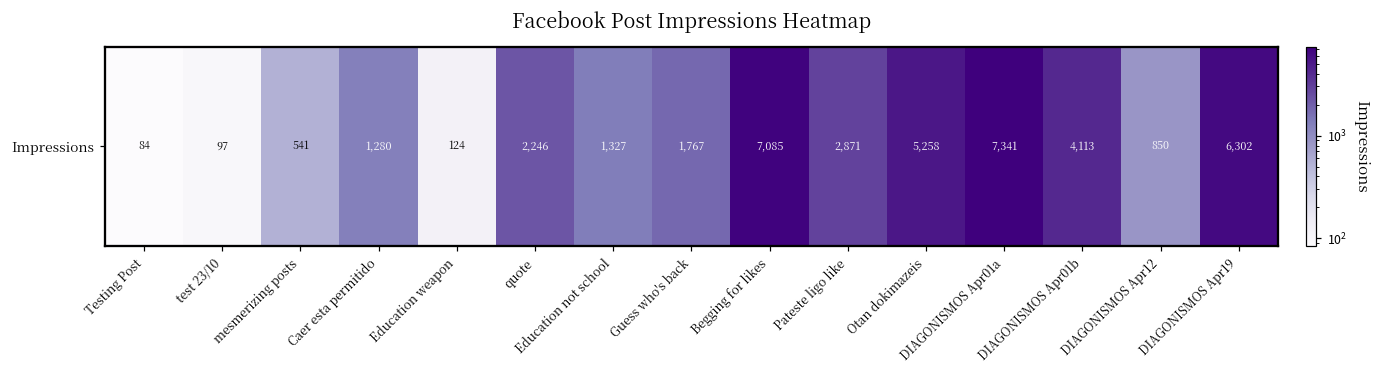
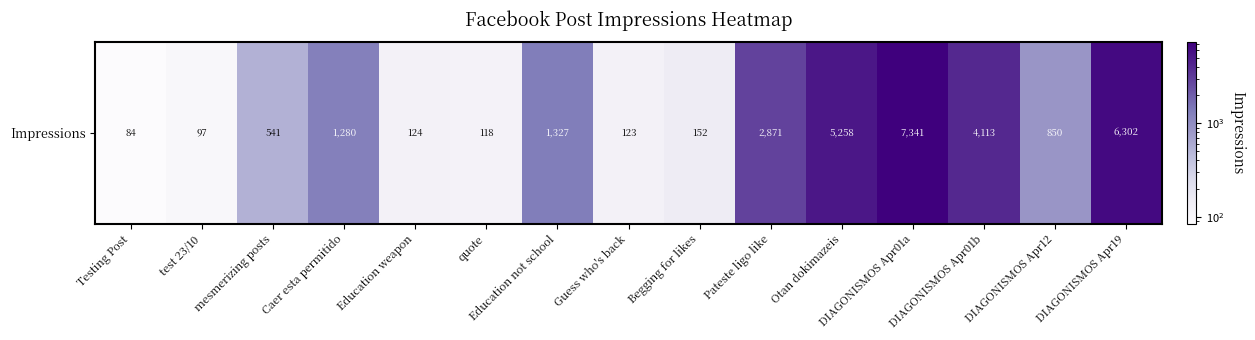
Impressions, quote: 2,246 -> 118
Impressions, Guess who's back: 1,767 -> 123
Impressions, Begging for likes: 7,085 -> 152
